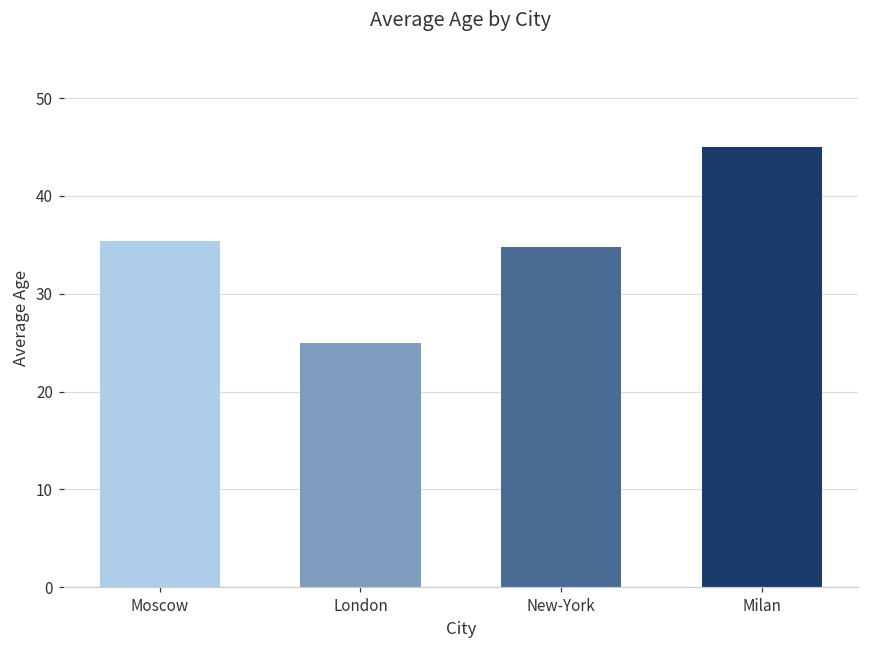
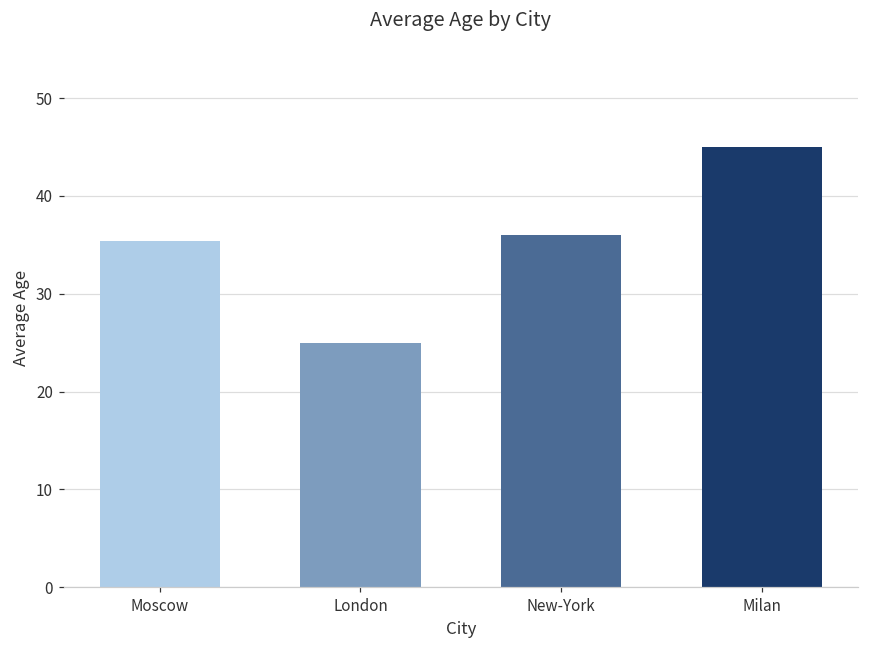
New-York: 35 -> 36
